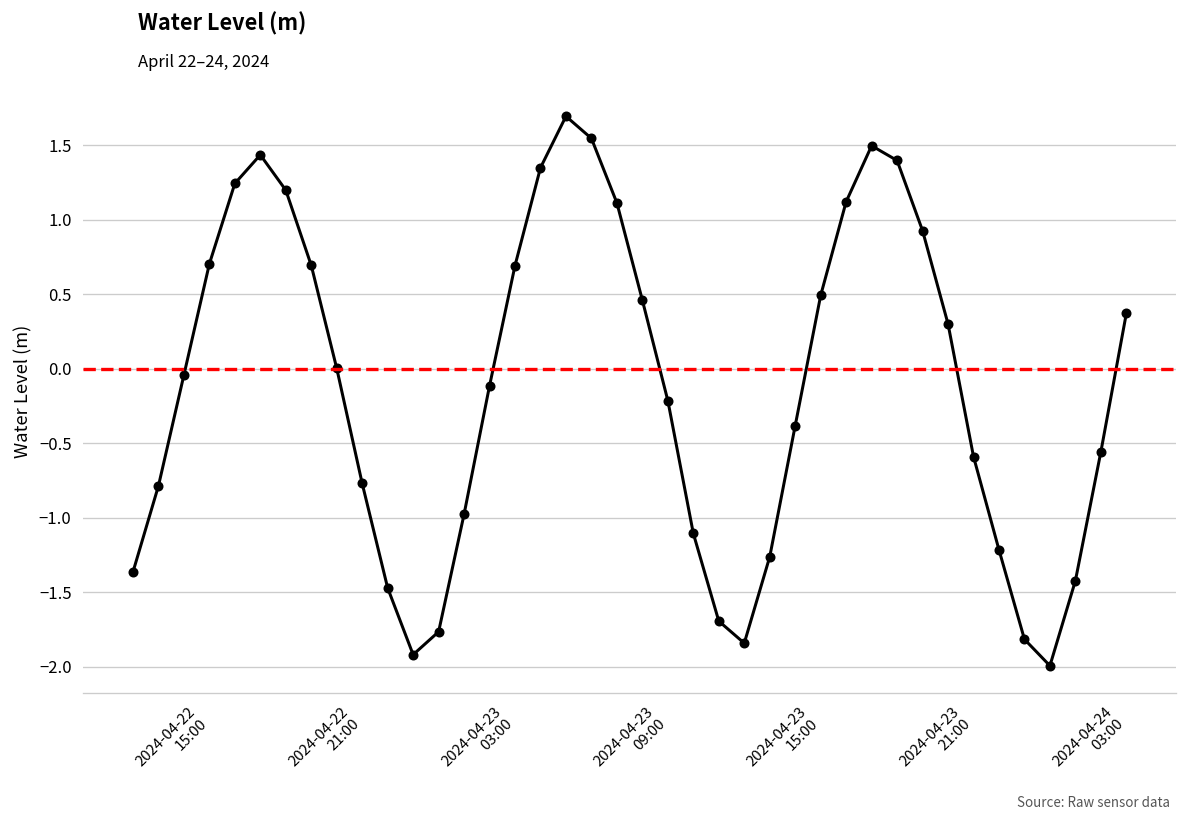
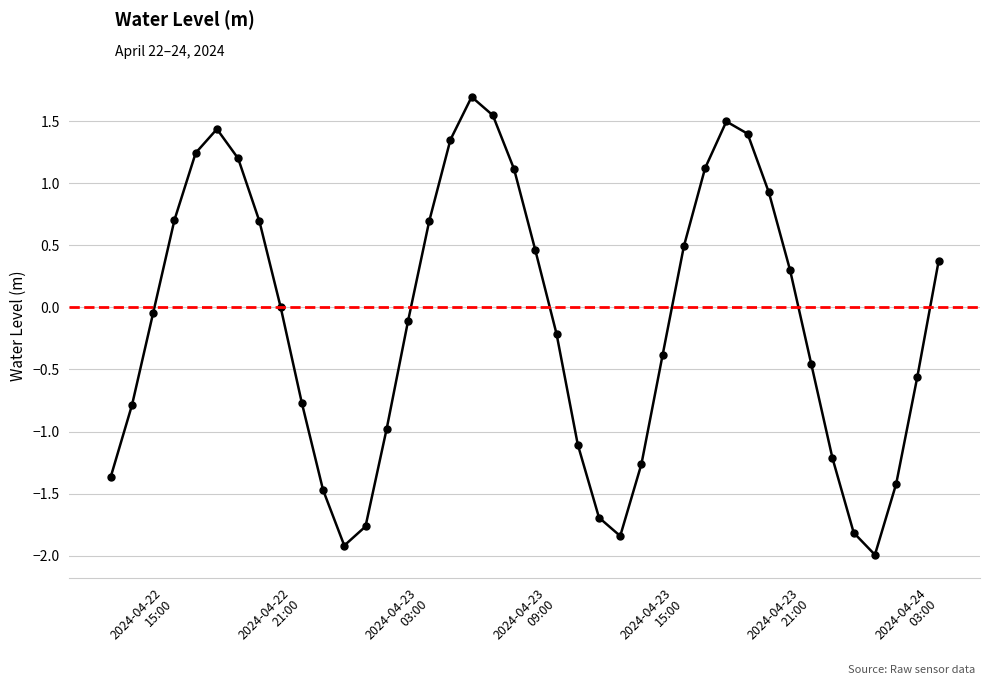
2024-04-23 21:00: -0.59 -> -0.46
